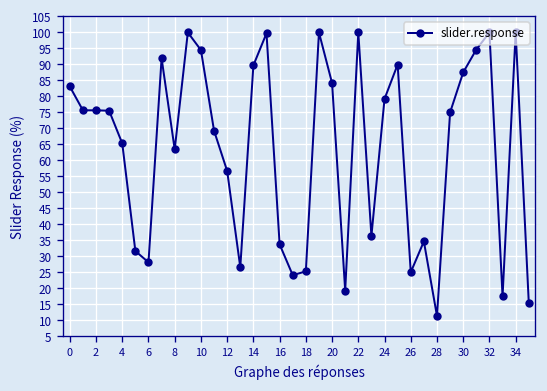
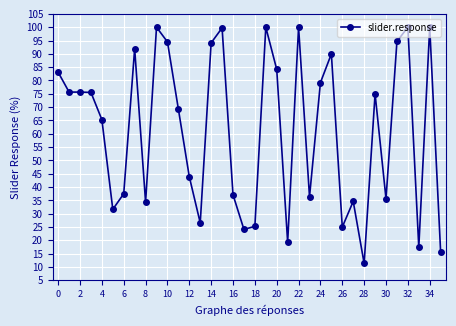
6: 28 -> 38
8: 63 -> 34
12: 57 -> 44
14: 90 -> 94
16: 34 -> 37
30: 88 -> 36
